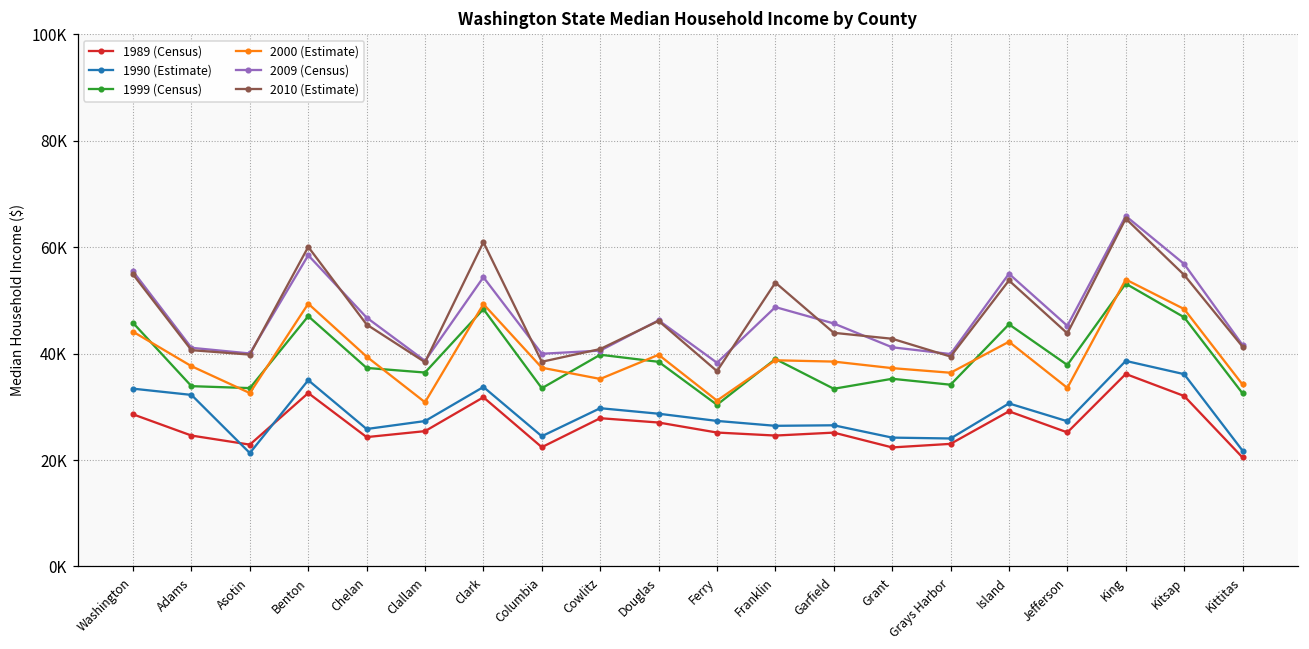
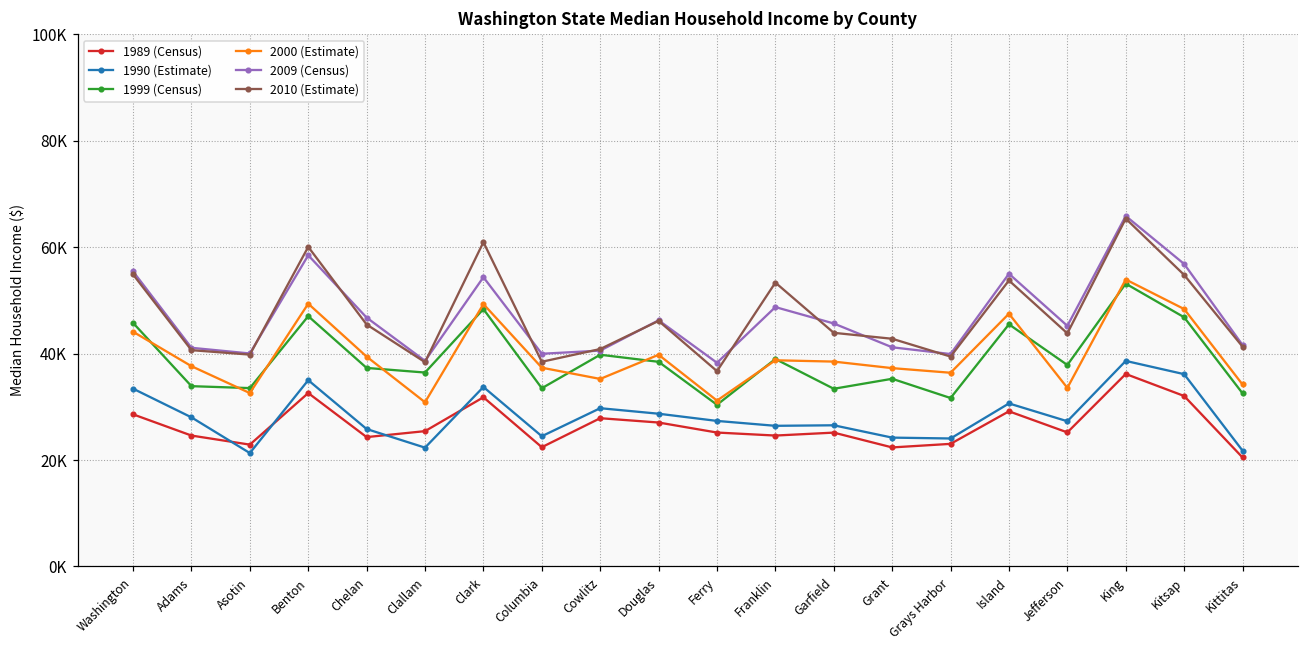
1990 (Estimate), Adams: 32000 -> 28000
1990 (Estimate), Clallam: 27000 -> 22000
1999 (Census), Grays Harbor: 34000 -> 32000
2000 (Estimate), Island: 42000 -> 48000
